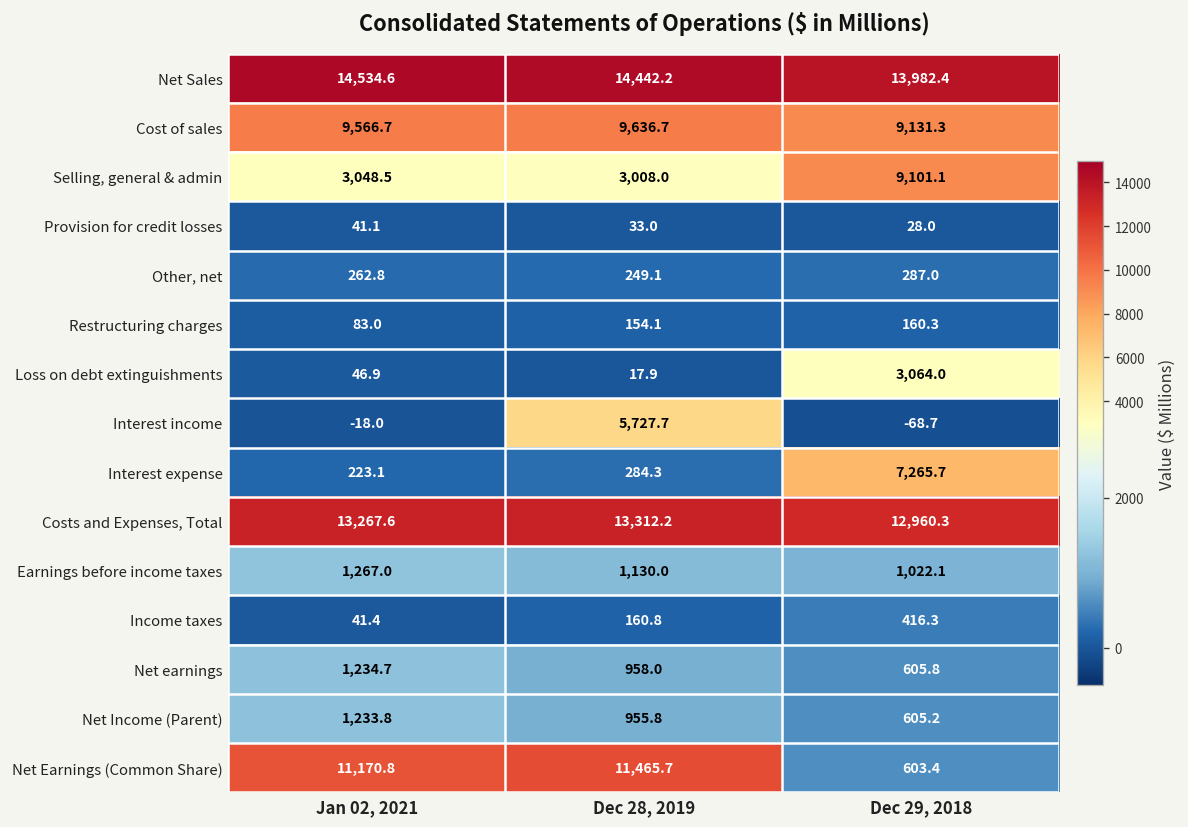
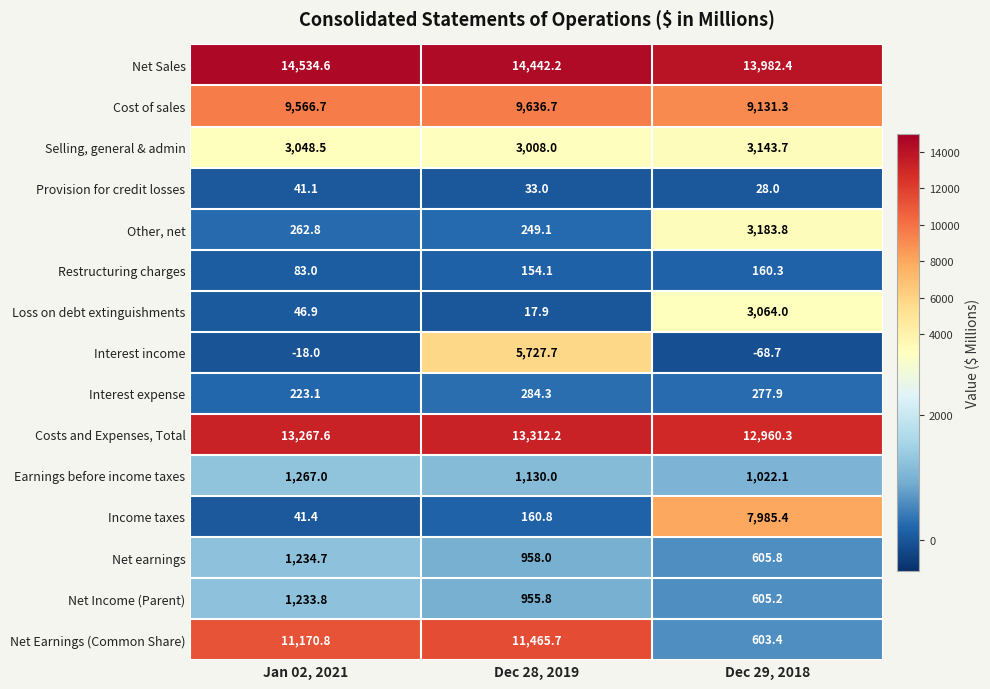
Selling, general & admin, Dec 29, 2018: 9,101.1 -> 3,143.7
Other, net, Dec 29, 2018: 287.0 -> 3,183.8
Interest expense, Dec 29, 2018: 7,265.7 -> 277.9
Income taxes, Dec 29, 2018: 416.3 -> 7,985.4
